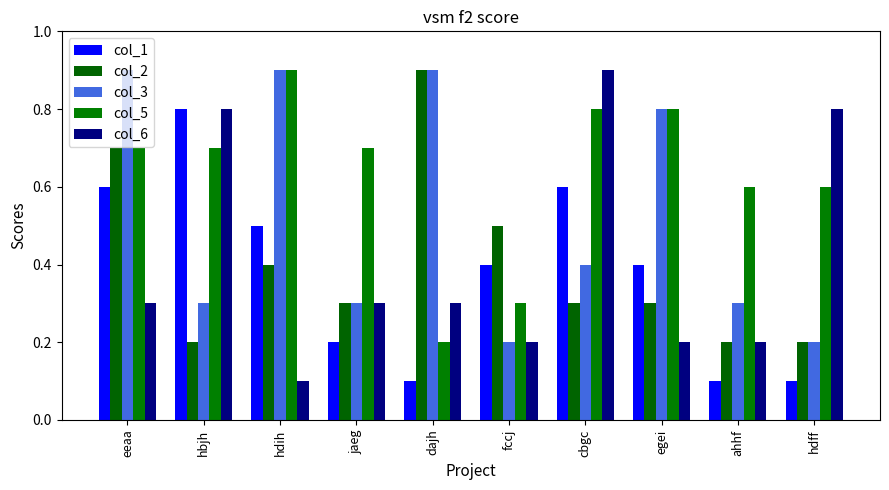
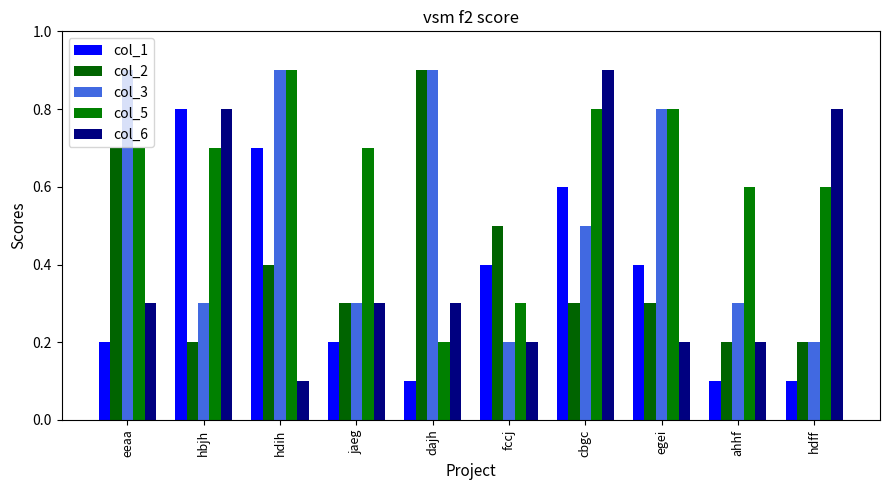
col_1, eeaa: 0.60 -> 0.20
col_1, hdih: 0.50 -> 0.70
col_3, cbgc: 0.40 -> 0.50
